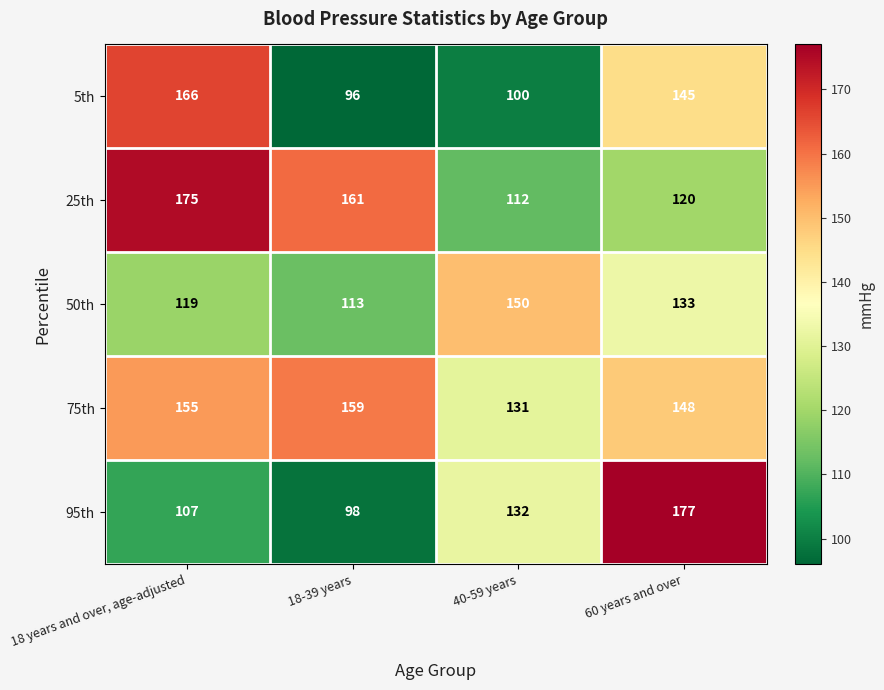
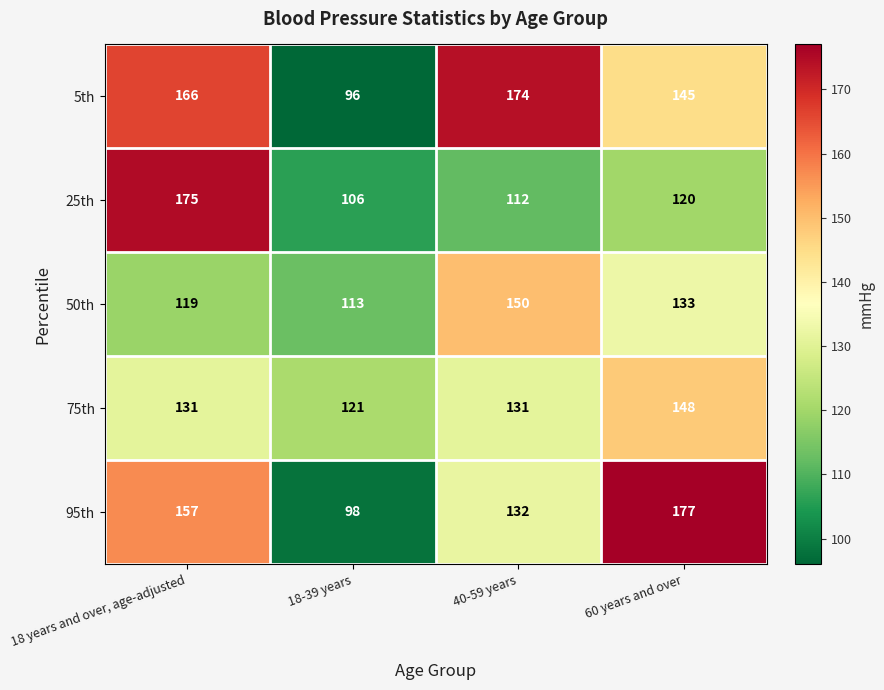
5th, 40-59 years: 100 -> 174
25th, 18-39 years: 161 -> 106
75th, 18 years and over, age-adjusted: 155 -> 131
75th, 18-39 years: 159 -> 121
95th, 18 years and over, age-adjusted: 107 -> 157
